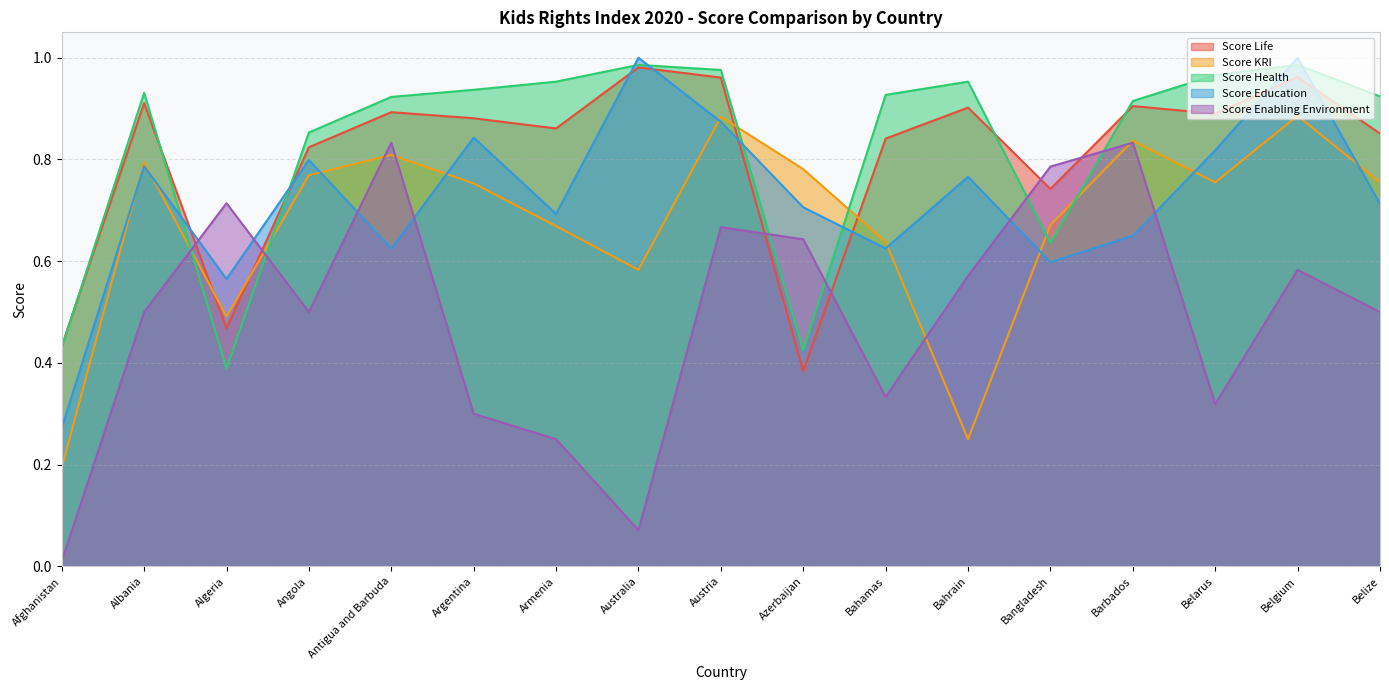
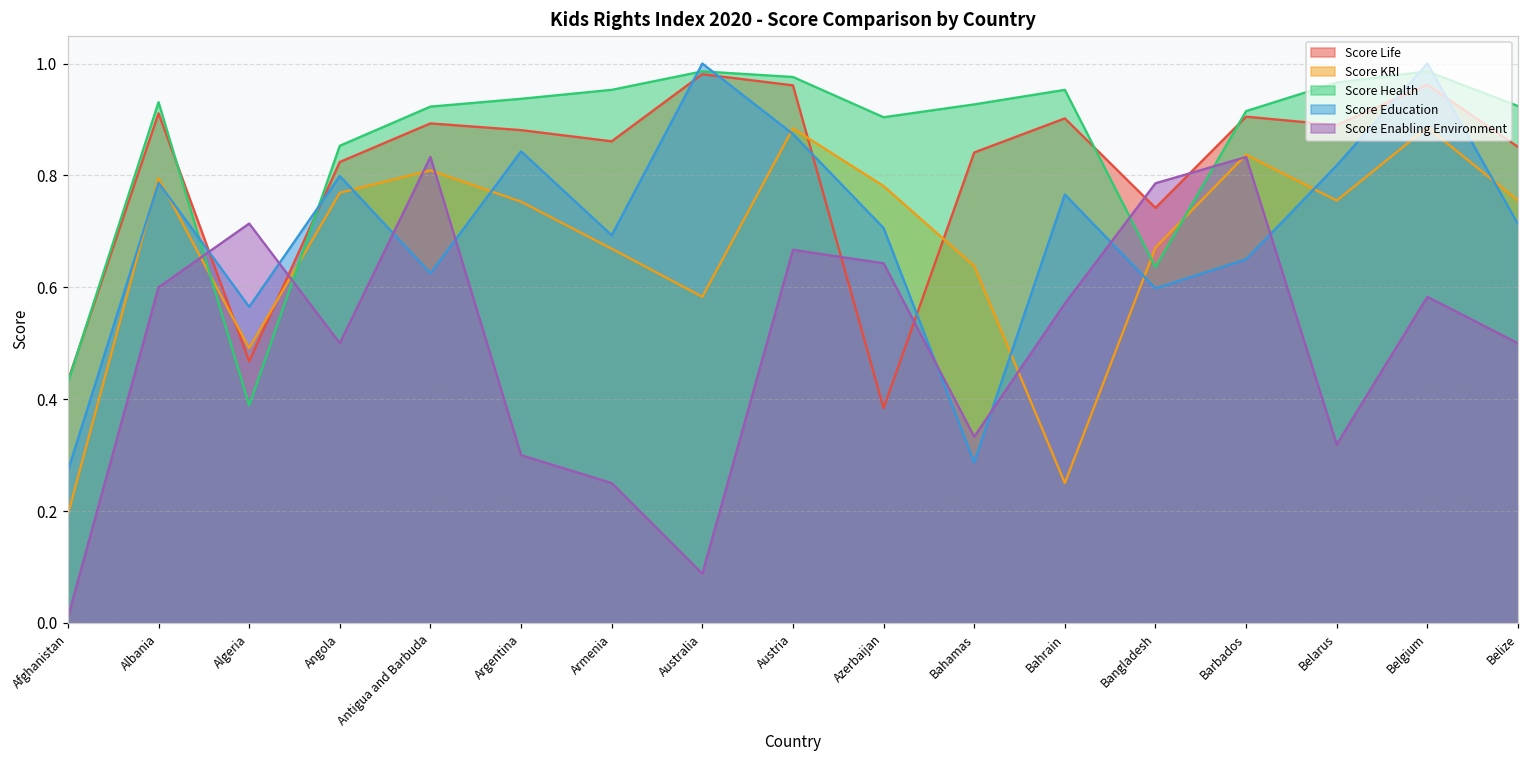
Score Enabling Environment, Albania: 0.5 -> 0.6
Score Enabling Environment, Australia: 0.07 -> 0.09
Score Health, Azerbaijan: 0.43 -> 0.90
Score Education, Bahamas: 0.63 -> 0.29
